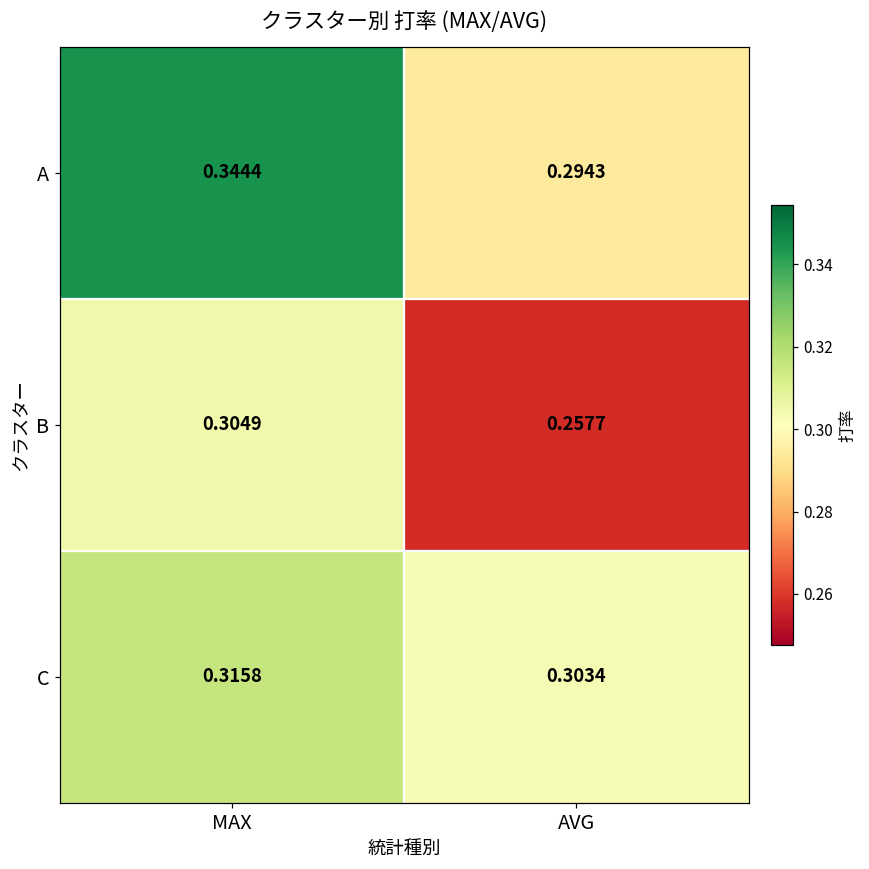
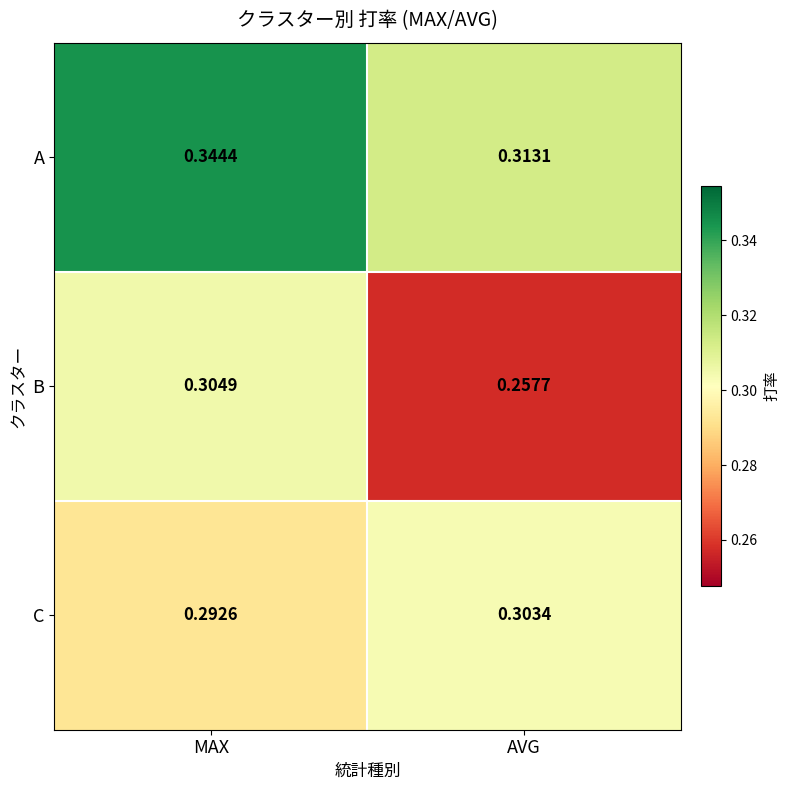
A, AVG: 0.2943 -> 0.3131
C, MAX: 0.3158 -> 0.2926
